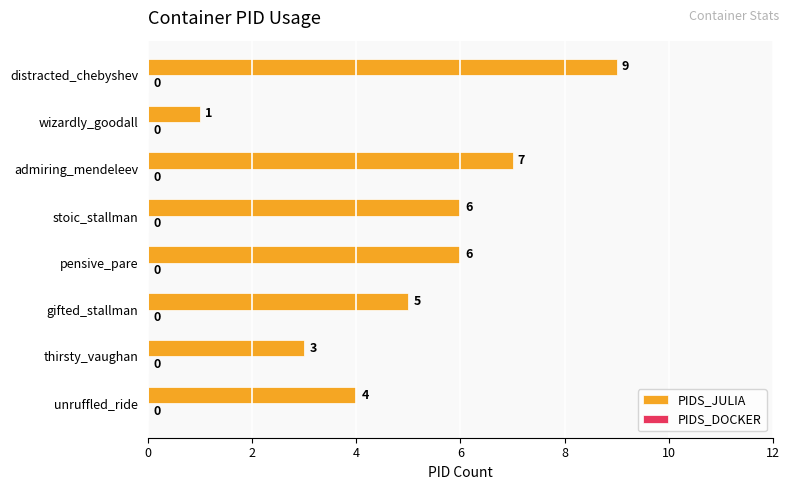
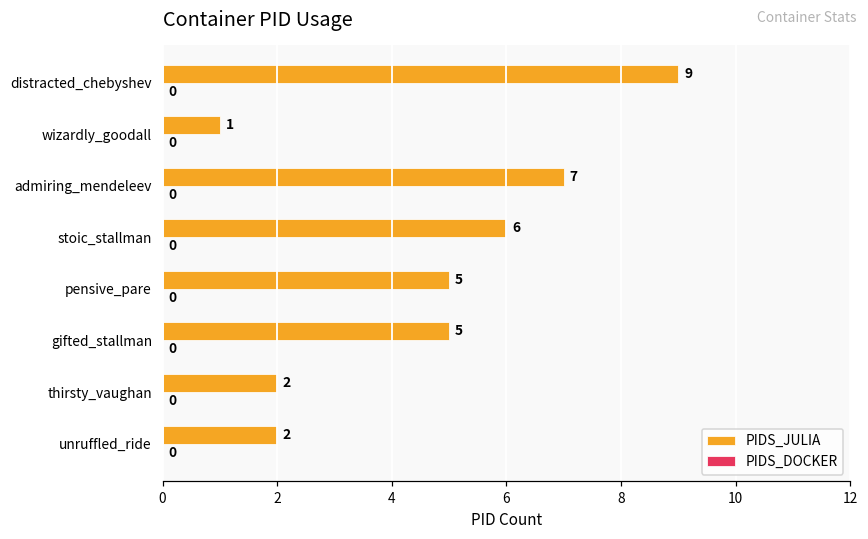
PIDS_JULIA, pensive_pare: 6 -> 5
PIDS_JULIA, thirsty_vaughan: 3 -> 2
PIDS_JULIA, unruffled_ride: 4 -> 2
